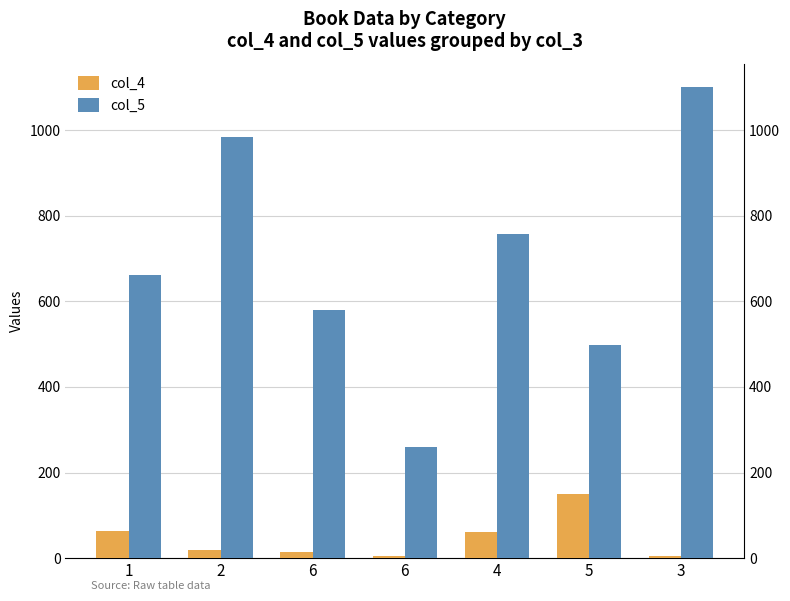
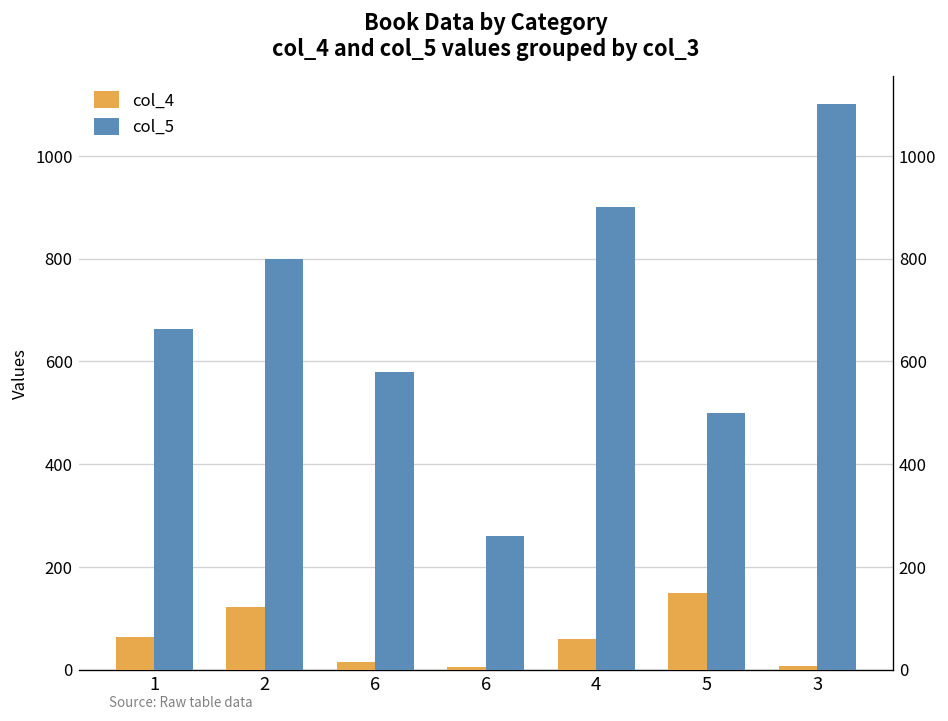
col_4, 2: 20 -> 120
col_5, 2: 980 -> 800
col_5, 4: 760 -> 900
